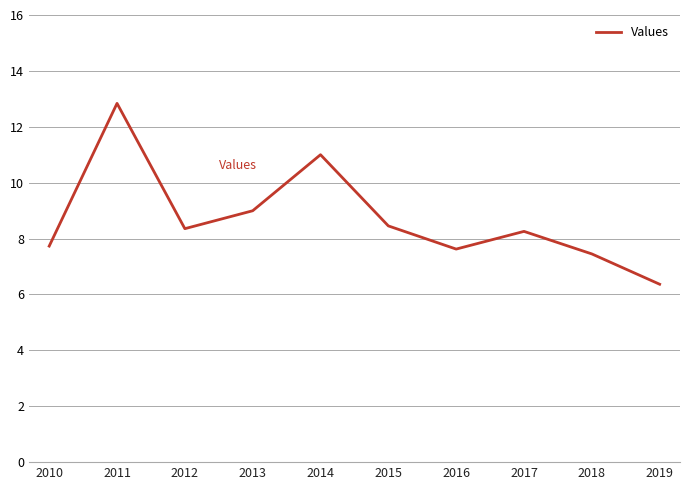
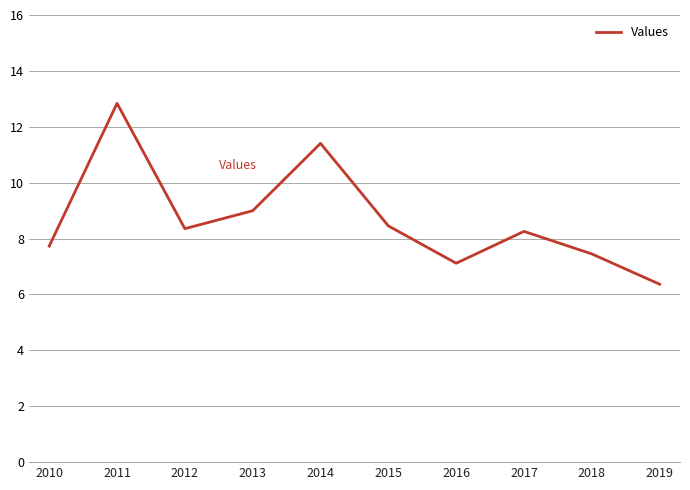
2014: 11.0 -> 11.4
2016: 7.6 -> 7.1
